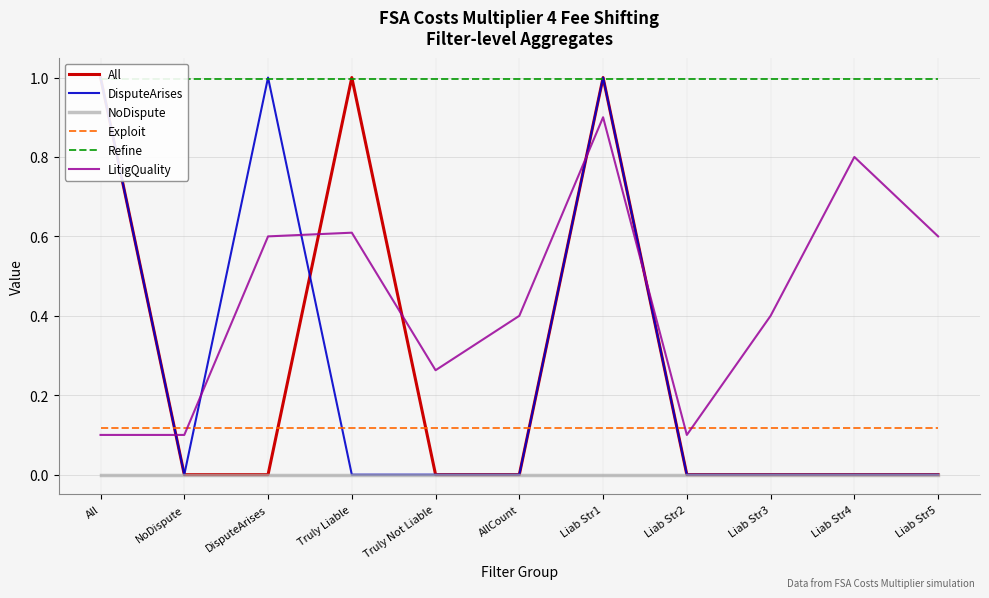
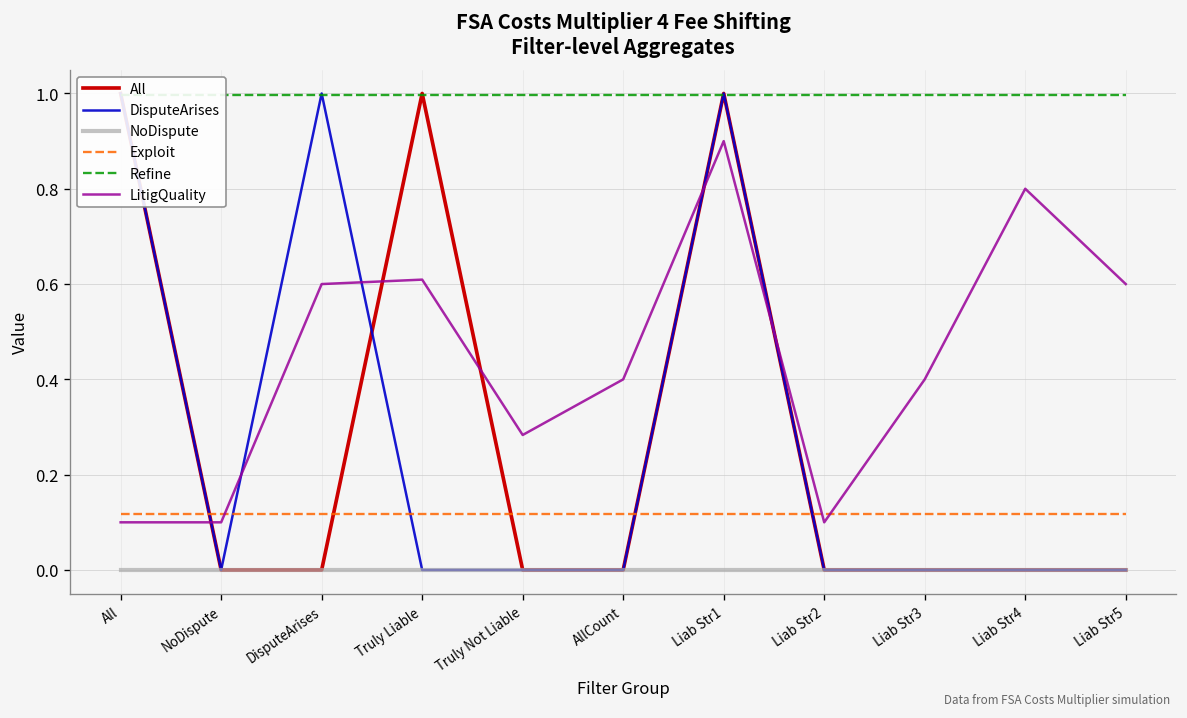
LitigQuality, Truly Not Liable: 0.26 -> 0.28
